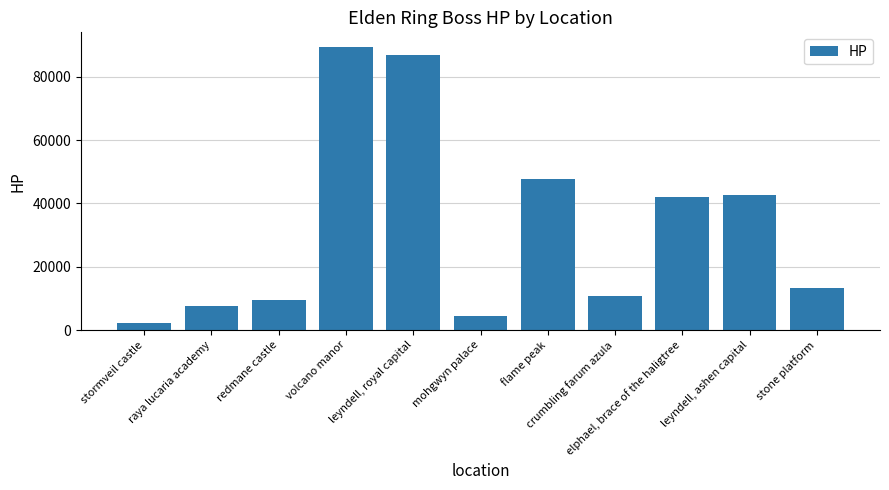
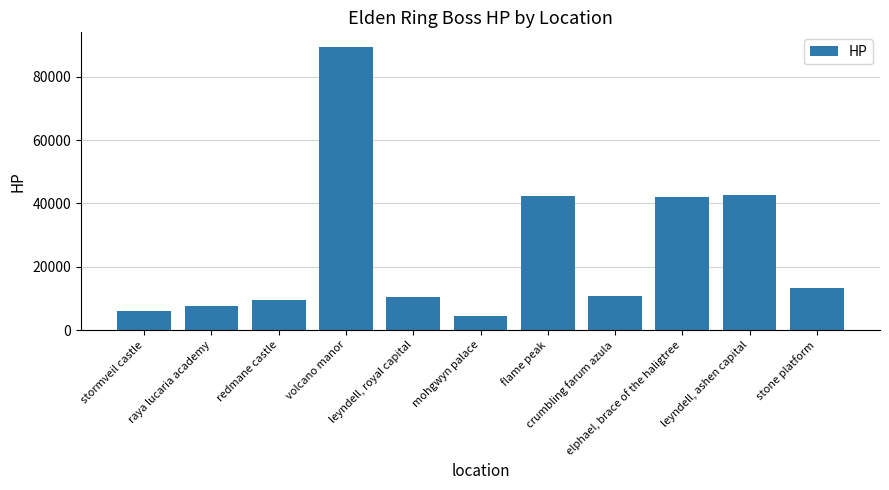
stormveil castle: 2000 -> 6000
leyndell, royal capital: 87000 -> 10000
flame peak: 48000 -> 42000
